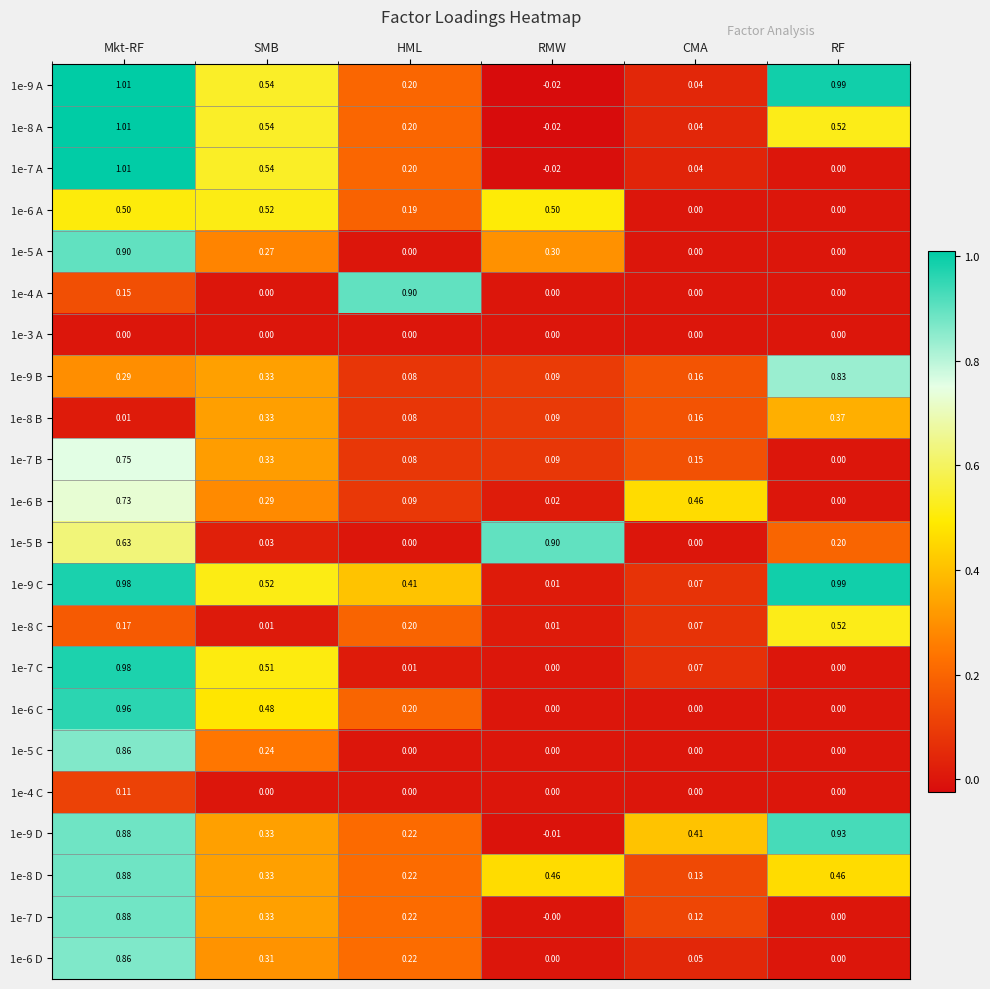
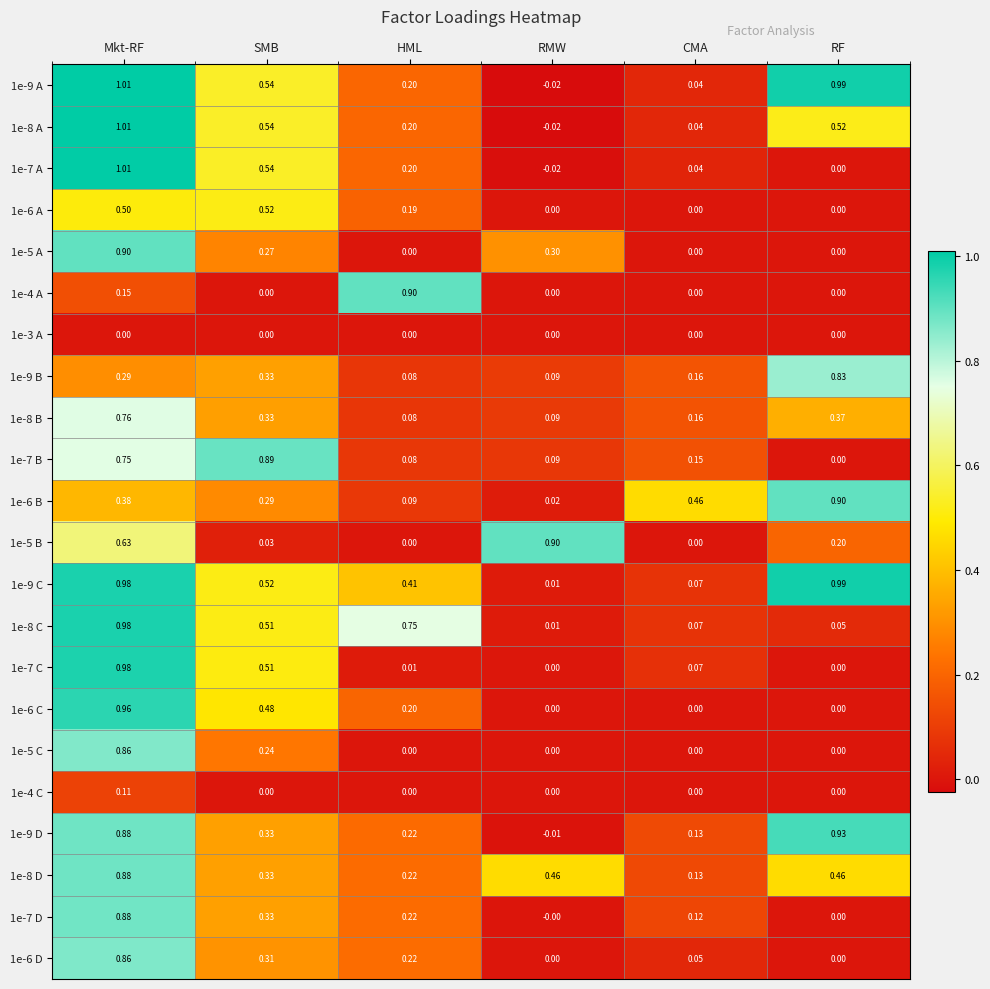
1e-6 A, RMW: 0.50 -> 0.00
1e-8 B, Mkt-RF: 0.01 -> 0.76
1e-7 B, SMB: 0.33 -> 0.89
1e-6 B, Mkt-RF: 0.73 -> 0.38
1e-6 B, RF: 0.00 -> 0.90
1e-8 C, Mkt-RF: 0.17 -> 0.98
1e-8 C, SMB: 0.01 -> 0.51
1e-8 C, HML: 0.20 -> 0.75
1e-8 C, RF: 0.52 -> 0.05
1e-9 D, CMA: 0.41 -> 0.13
